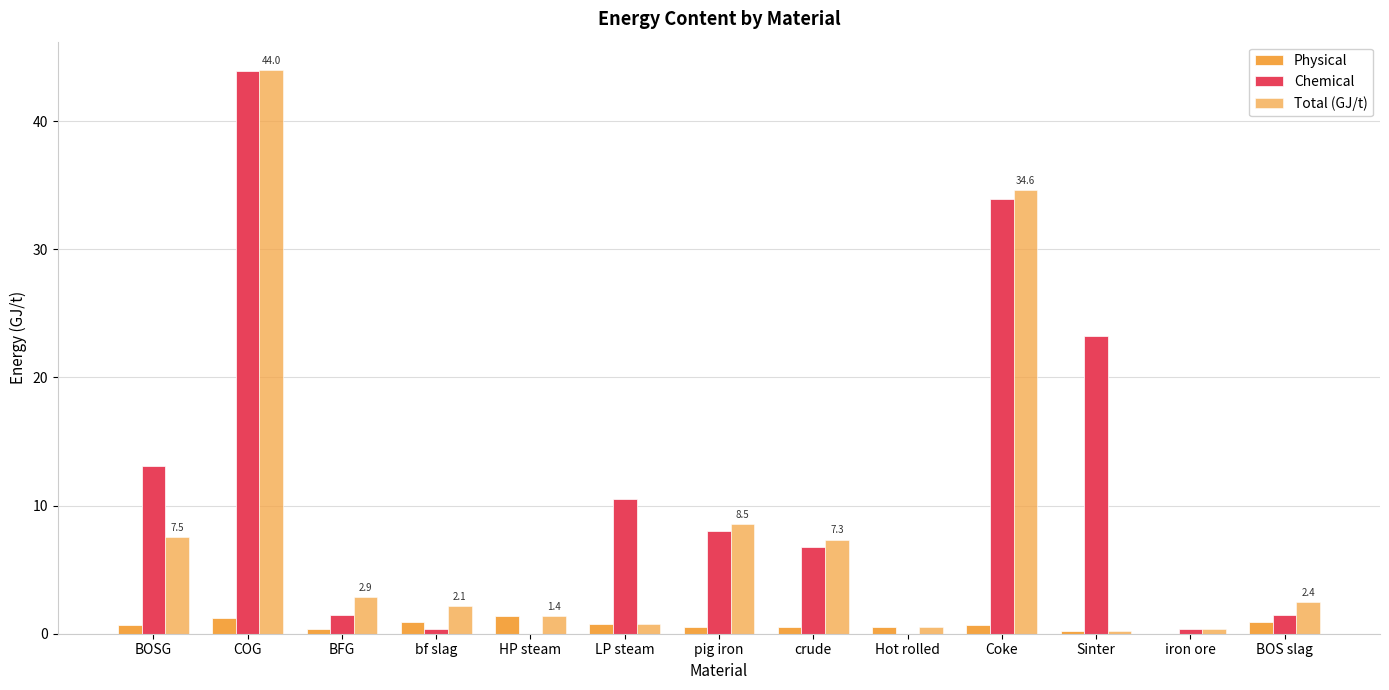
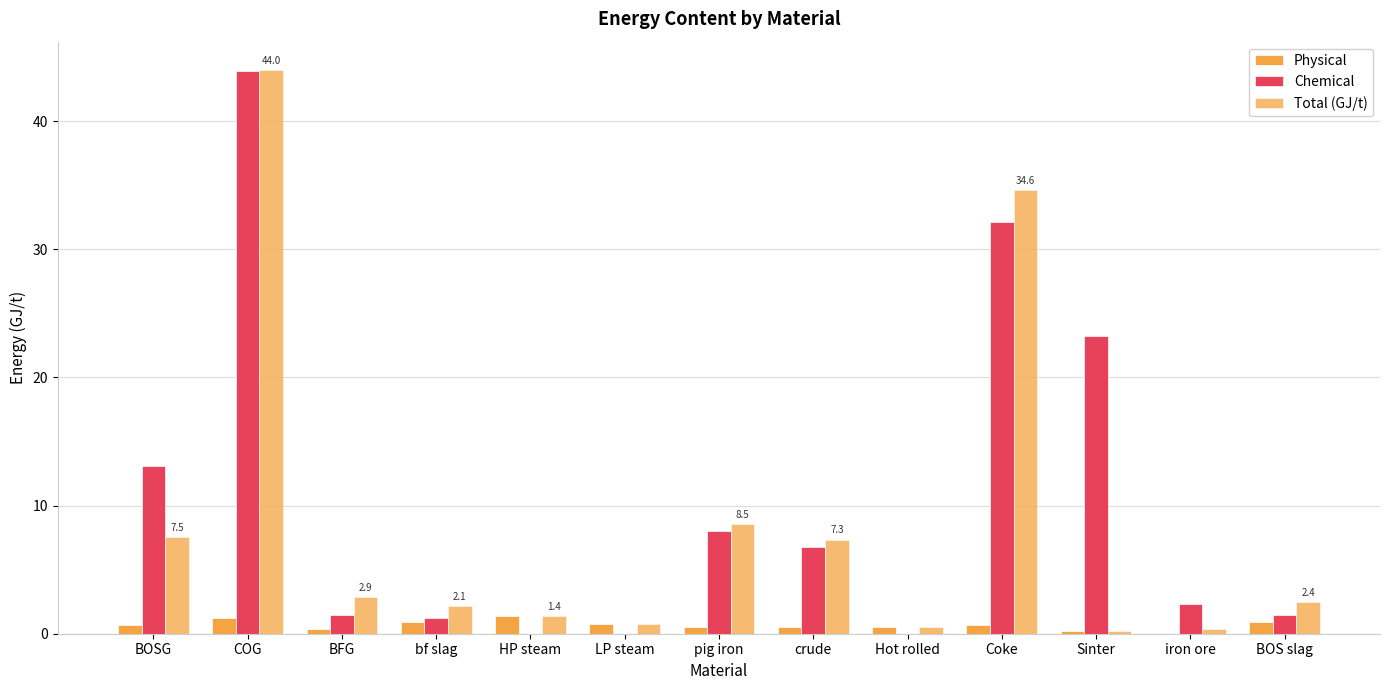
Chemical, bf slag: 0.4 -> 1.2
Chemical, LP steam: 10.5 -> 0.0
Chemical, Coke: 33.9 -> 32.1
Chemical, iron ore: 0.4 -> 2.3
